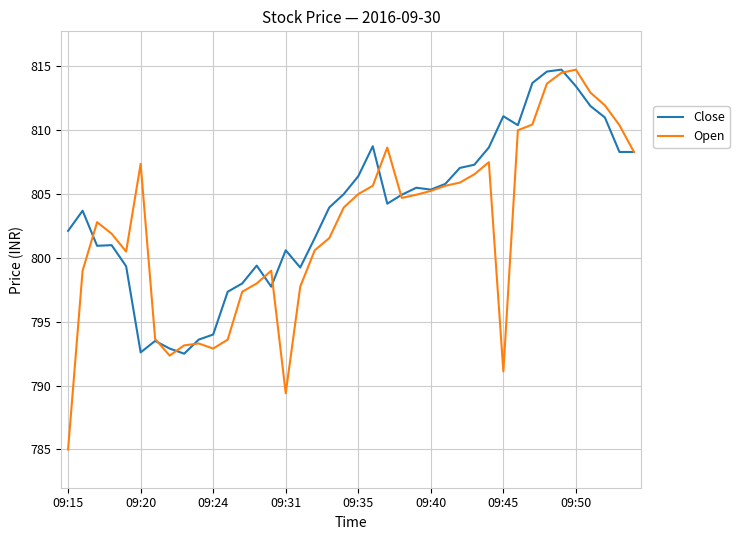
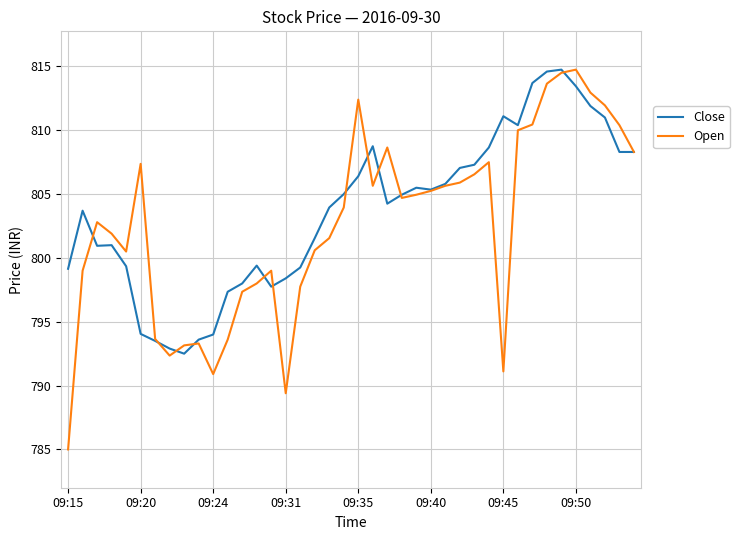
Close, 09:15: 802.1 -> 799.2
Close, 09:20: 792.6 -> 794.1
Open, 09:24: 792.9 -> 790.9
Close, 09:31: 800.6 -> 798.4
Open, 09:35: 805.0 -> 812.4
